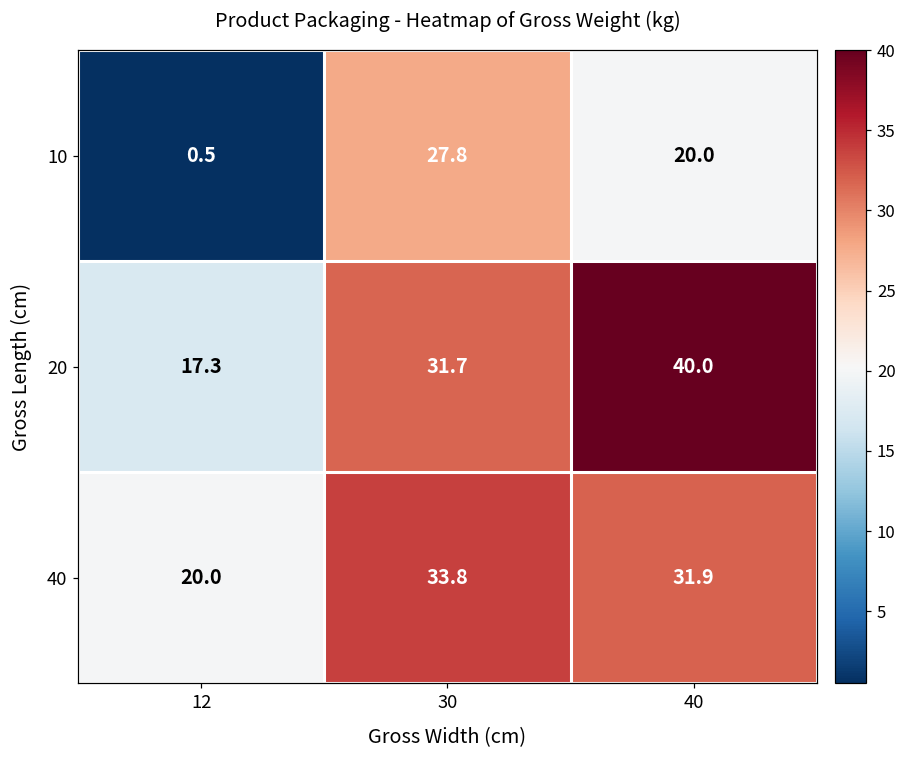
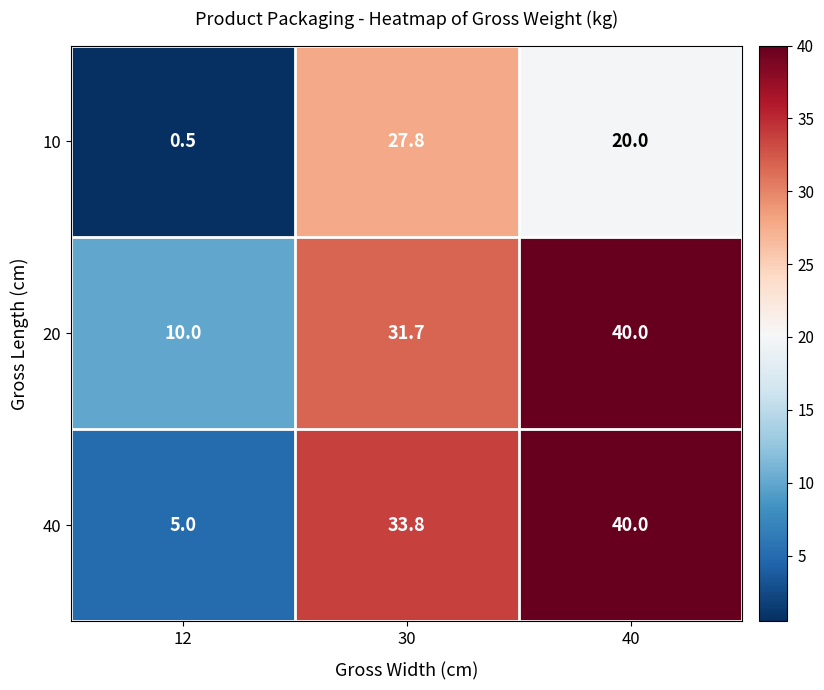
20, 12: 17.3 -> 10.0
40, 12: 20.0 -> 5.0
40, 40: 31.9 -> 40.0
